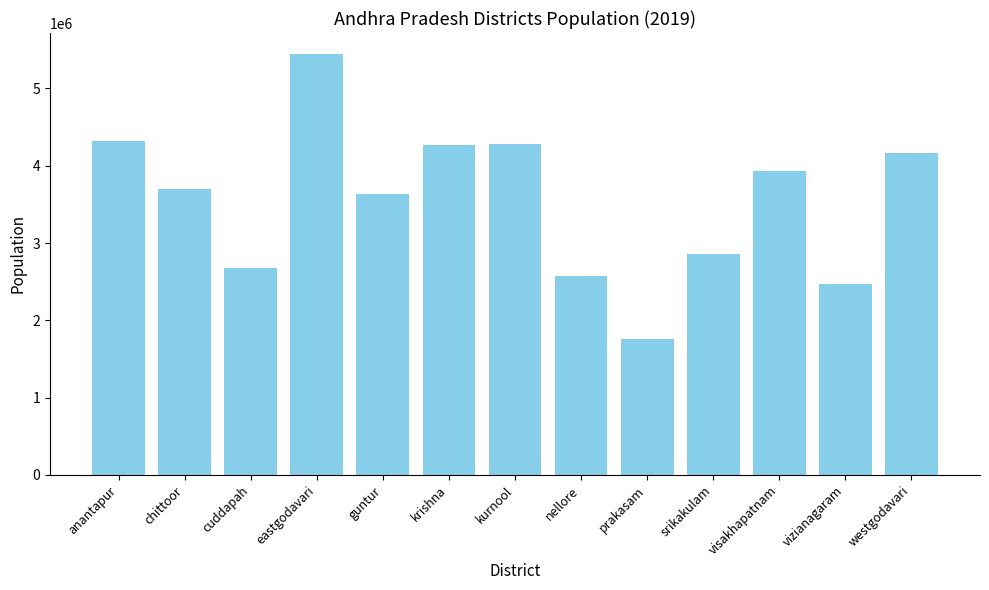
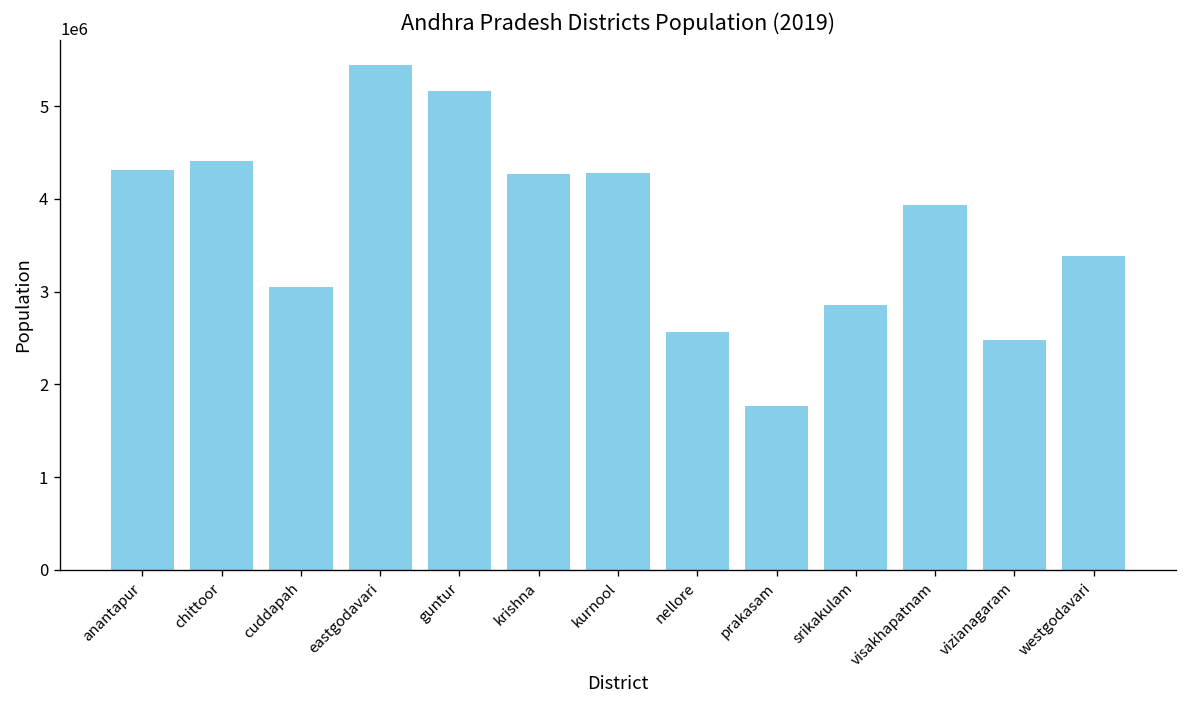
chittoor: 3700000 -> 4400000
cuddapah: 2700000 -> 3000000
guntur: 3600000 -> 5200000
westgodavari: 4200000 -> 3400000
